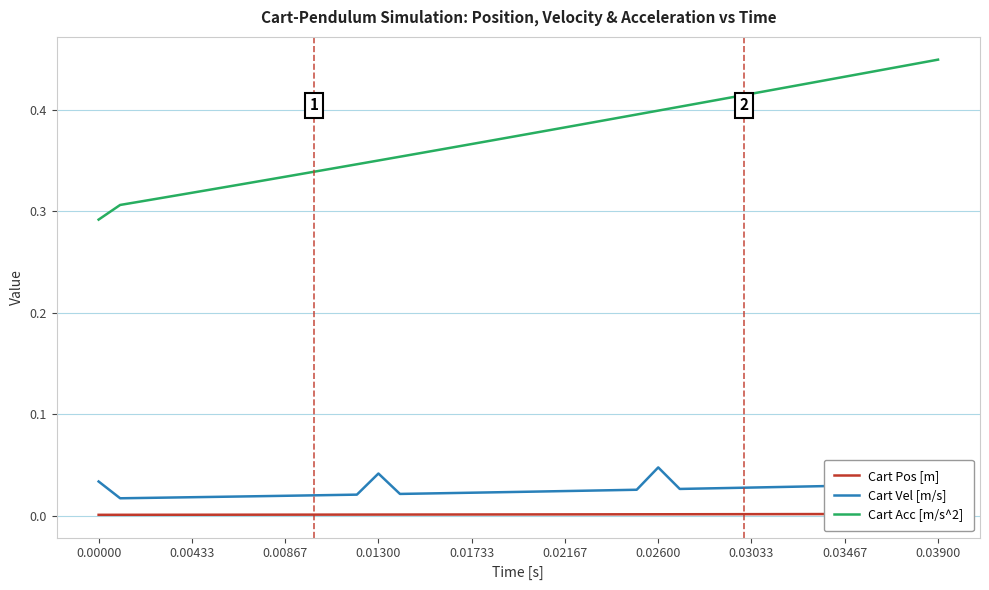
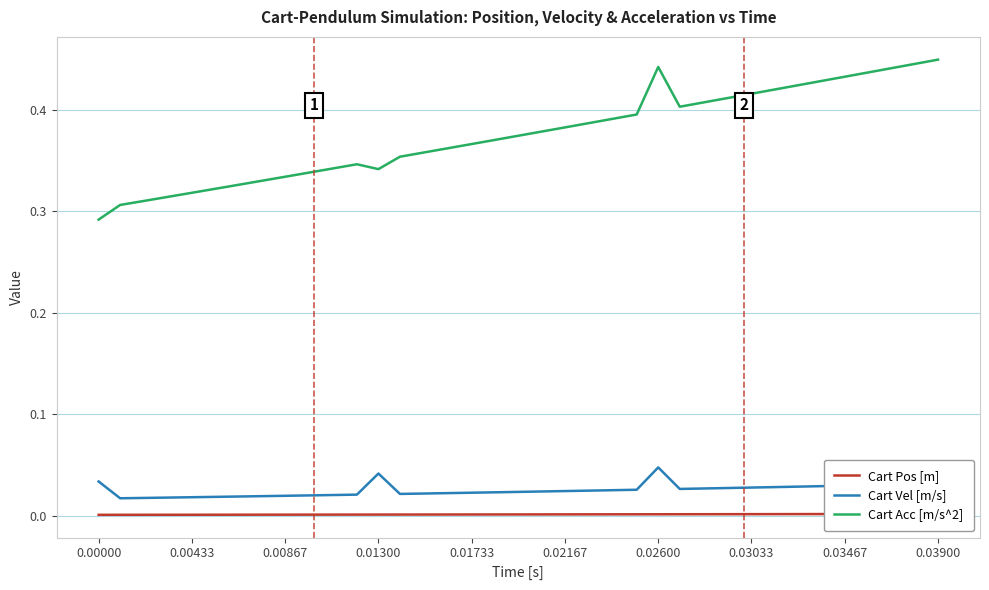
Cart Acc [m/s^2], 0.01300: 0.350 -> 0.341
Cart Acc [m/s^2], 0.02600: 0.399 -> 0.442
